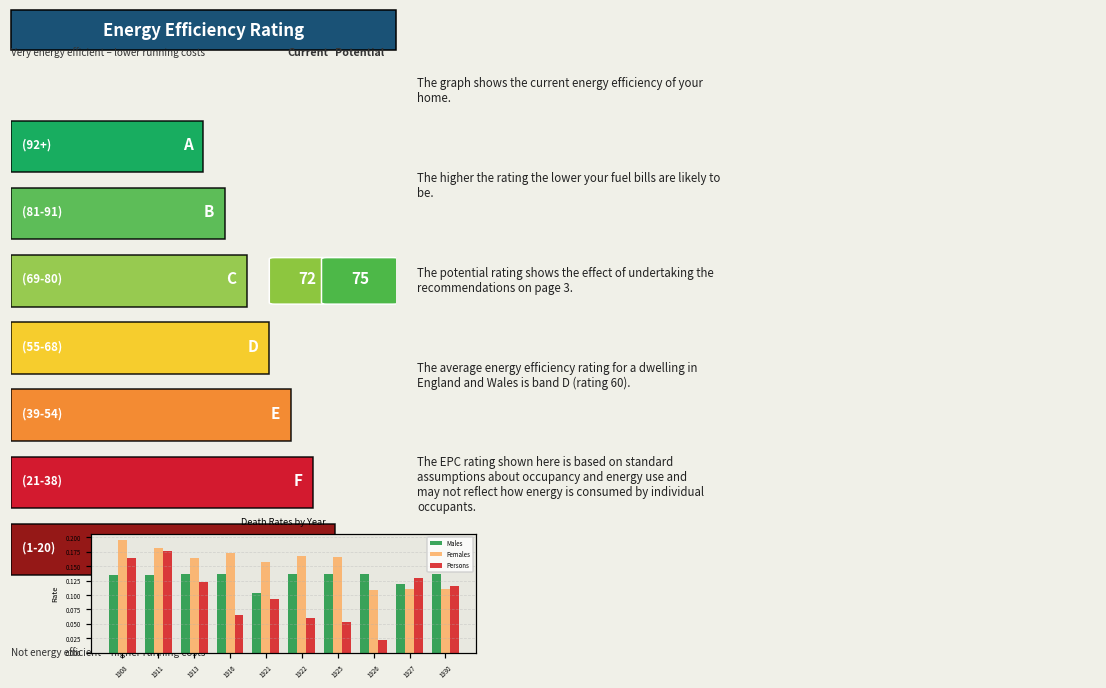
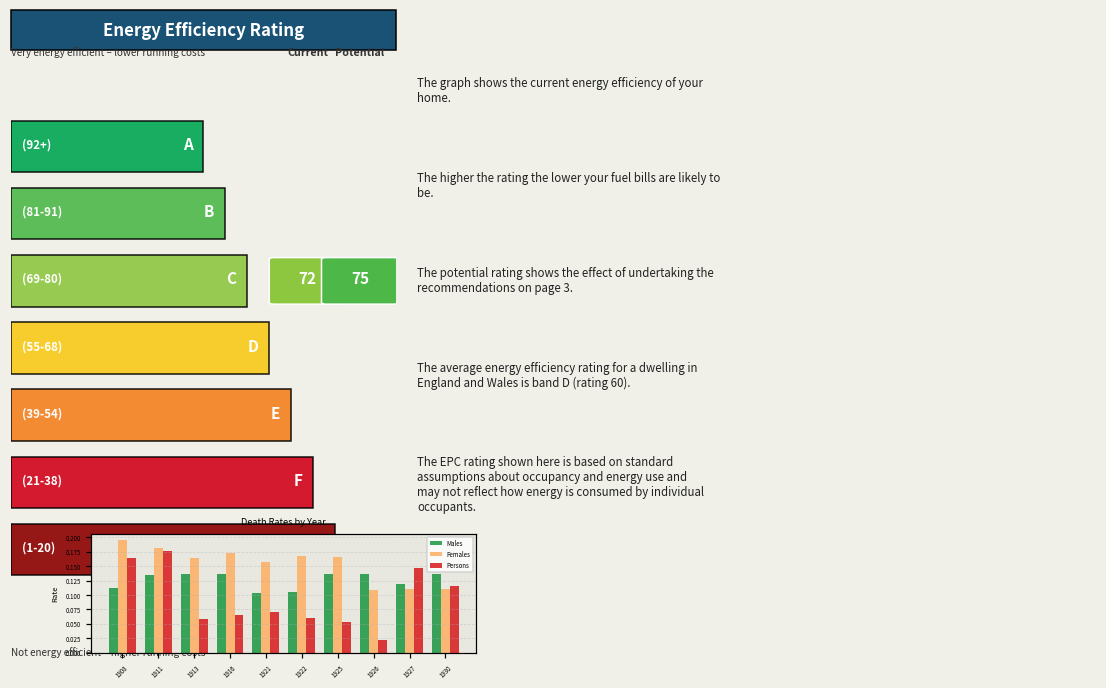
Males, 1908: 0.14 -> 0.11
Persons, 1913: 0.12 -> 0.06
Persons, 1921: 0.09 -> 0.07
Males, 1922: 0.14 -> 0.10
Persons, 1927: 0.13 -> 0.15
